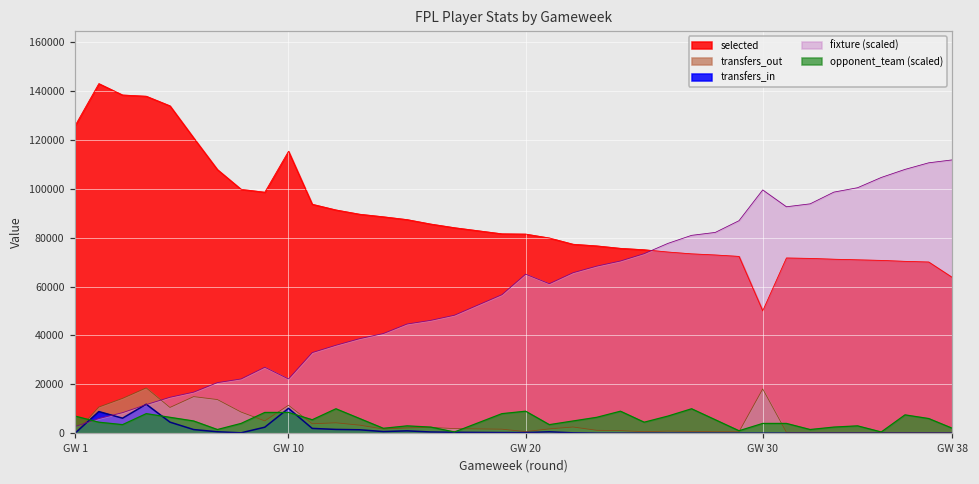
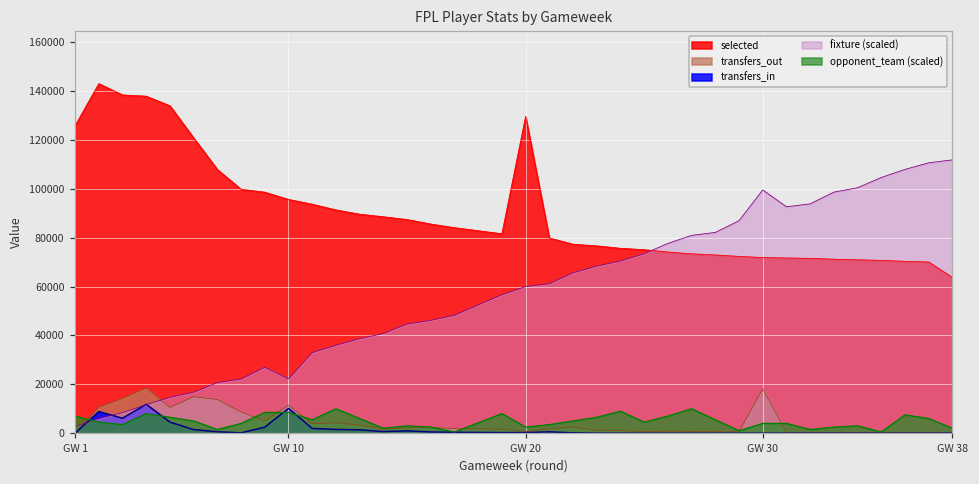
selected, GW 10: 115000 -> 96000
selected, GW 20: 82000 -> 130000
fixture (scaled), GW 20: 65000 -> 60000
opponent_team (scaled), GW 20: 9000 -> 3000
selected, GW 30: 50000 -> 72000
